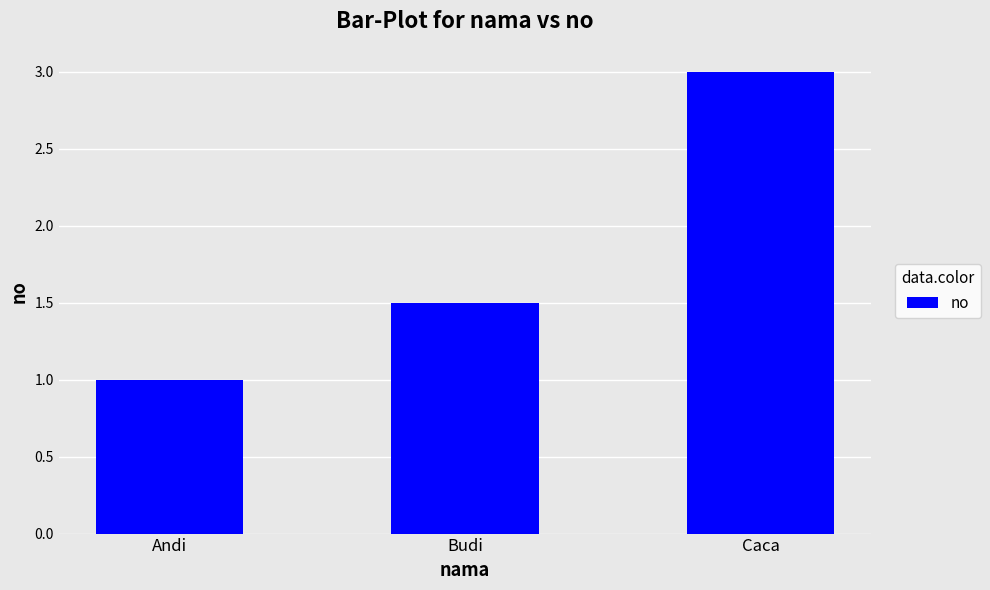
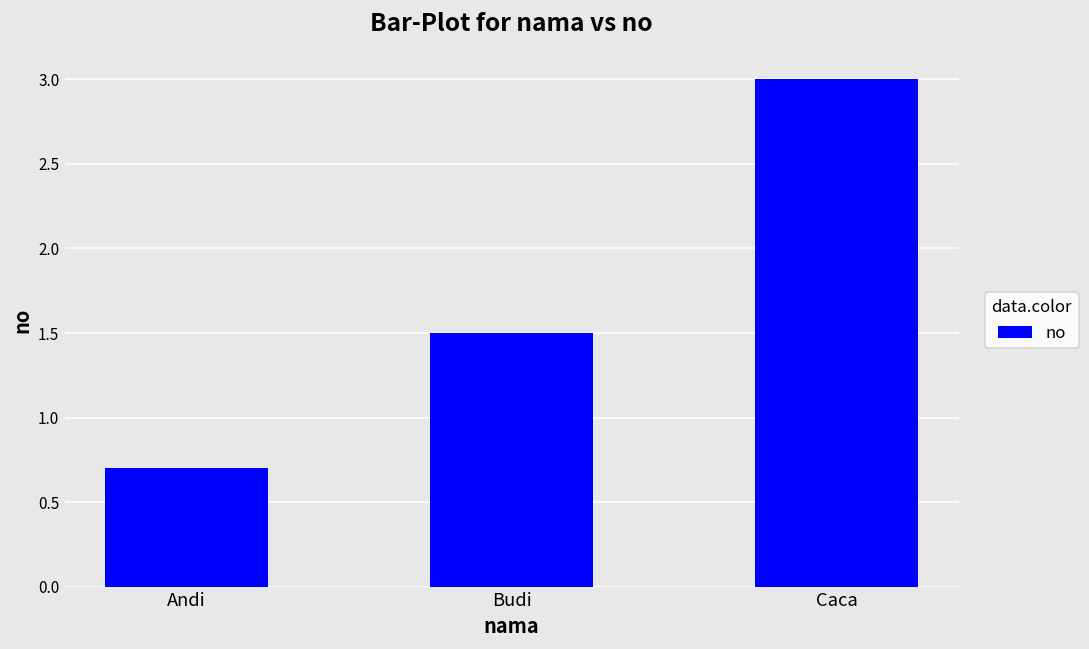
Andi: 1.0 -> 0.7
